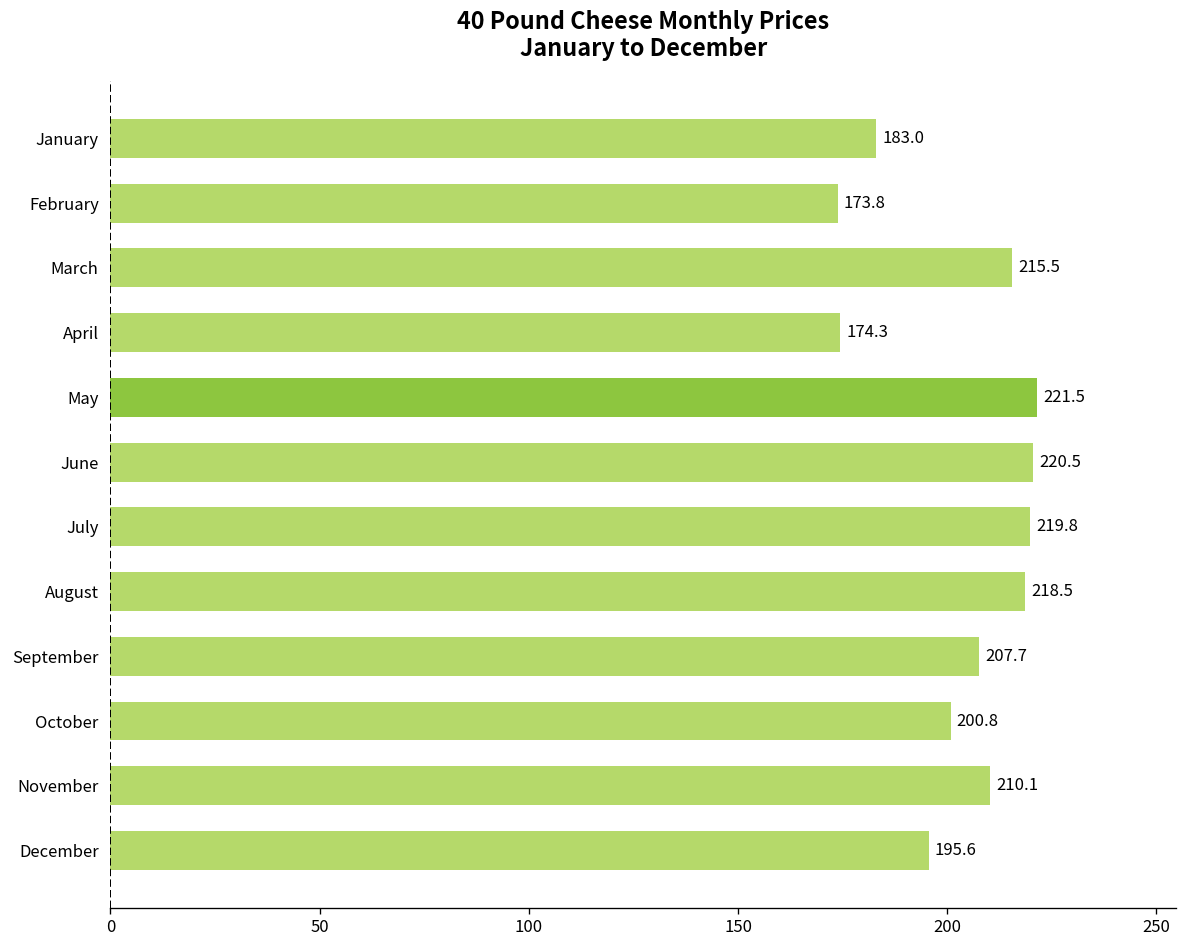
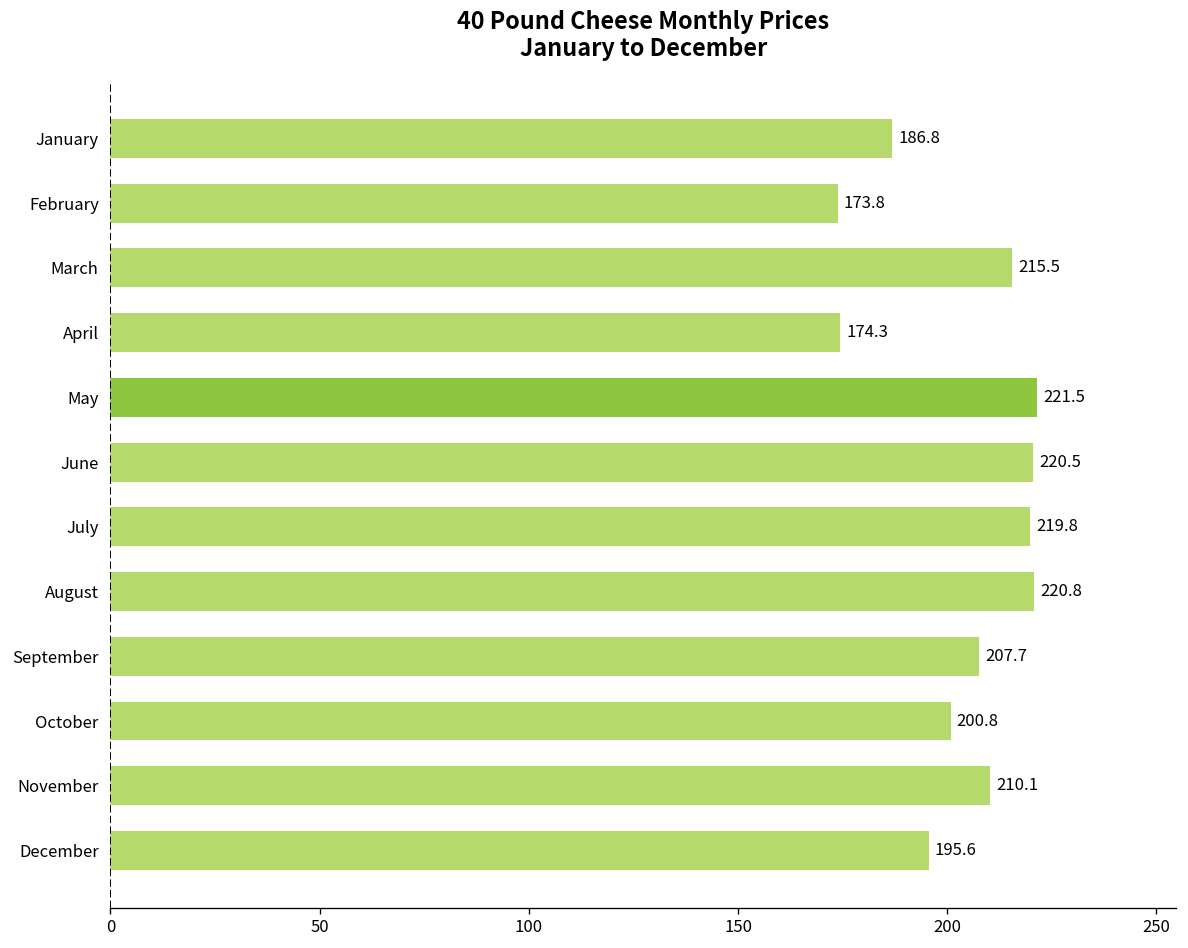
January: 183.0 -> 186.8
August: 218.5 -> 220.8
